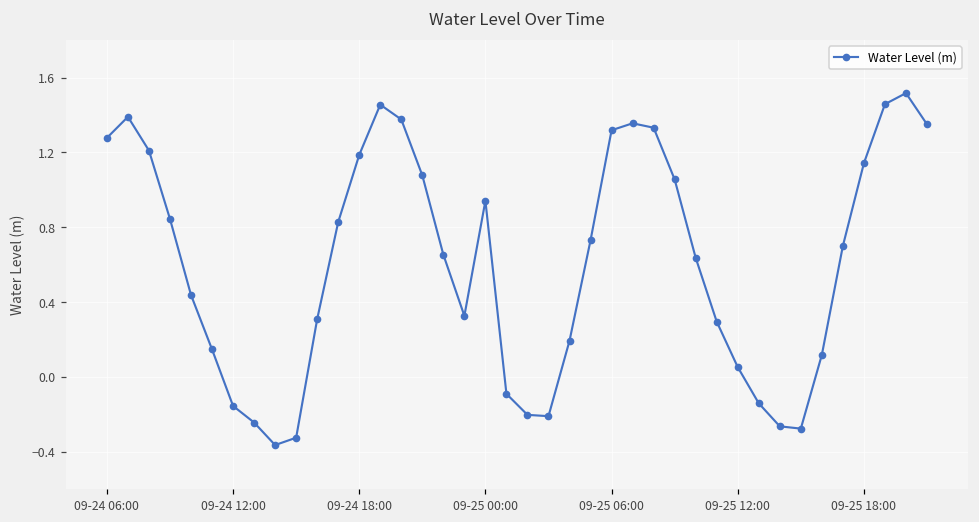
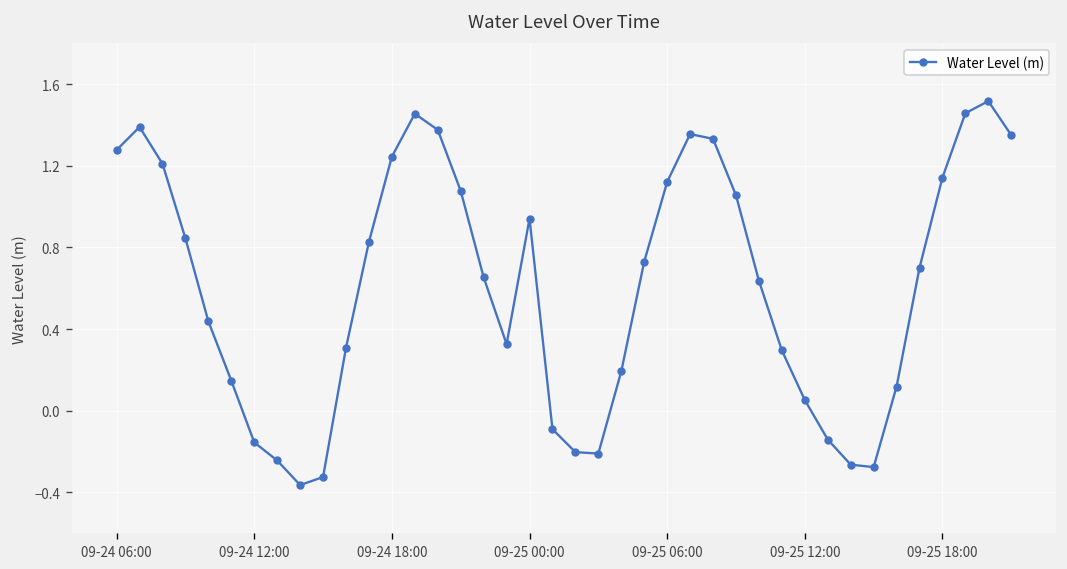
09-24 18:00: 1.19 -> 1.24
09-25 06:00: 1.32 -> 1.12
